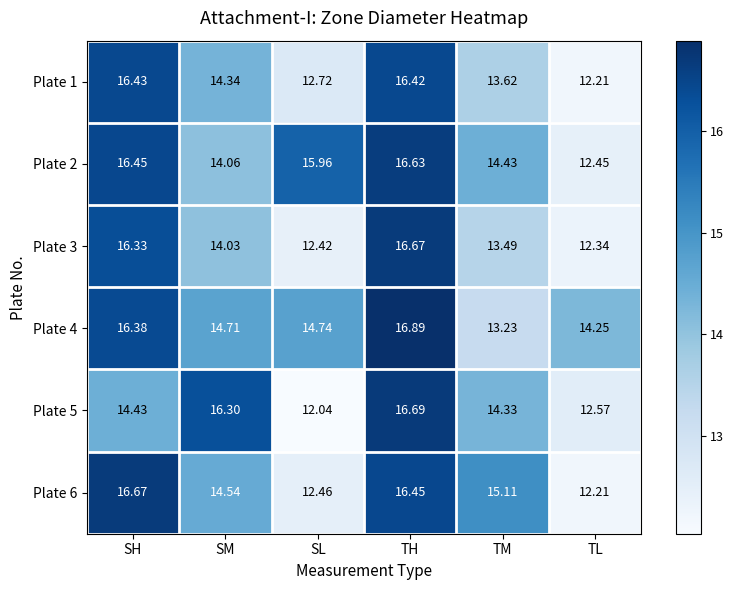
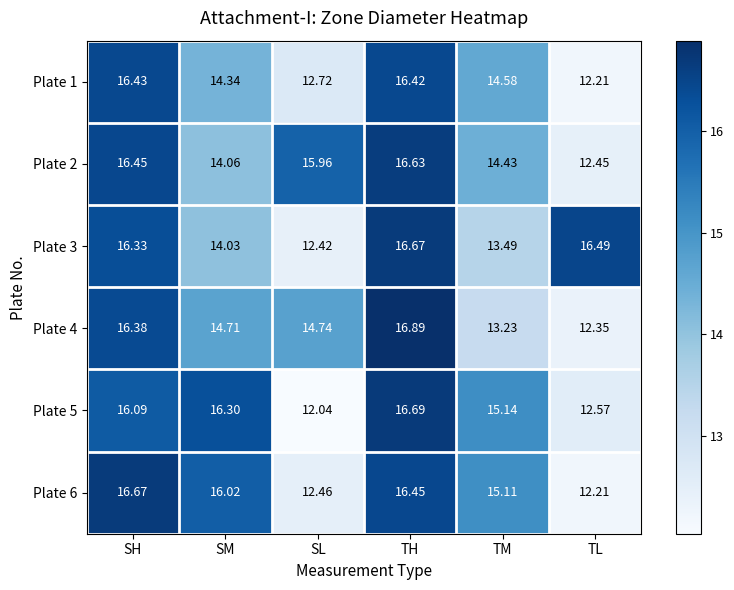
Plate 1, TM: 13.62 -> 14.58
Plate 3, TL: 12.34 -> 16.49
Plate 4, TL: 14.25 -> 12.35
Plate 5, SH: 14.43 -> 16.09
Plate 5, TM: 14.33 -> 15.14
Plate 6, SM: 14.54 -> 16.02
